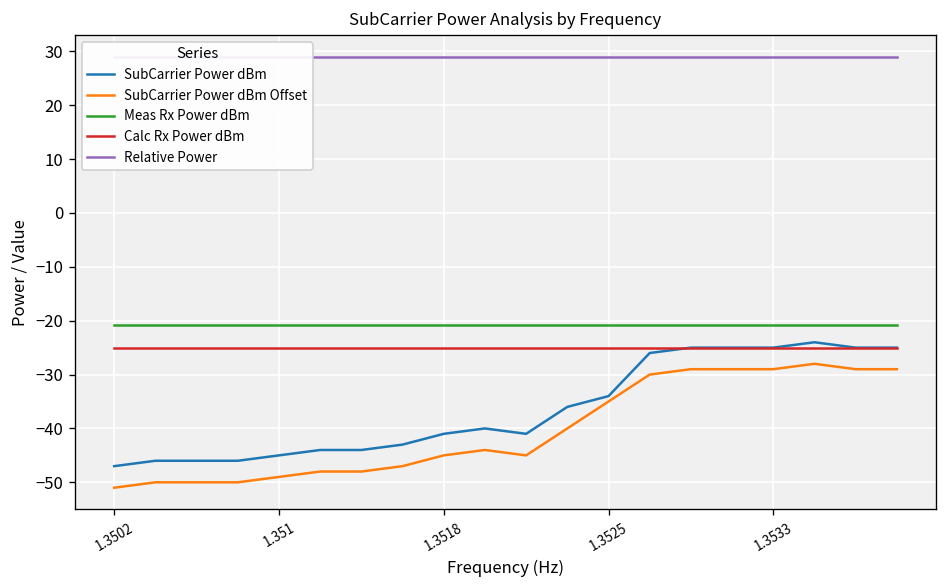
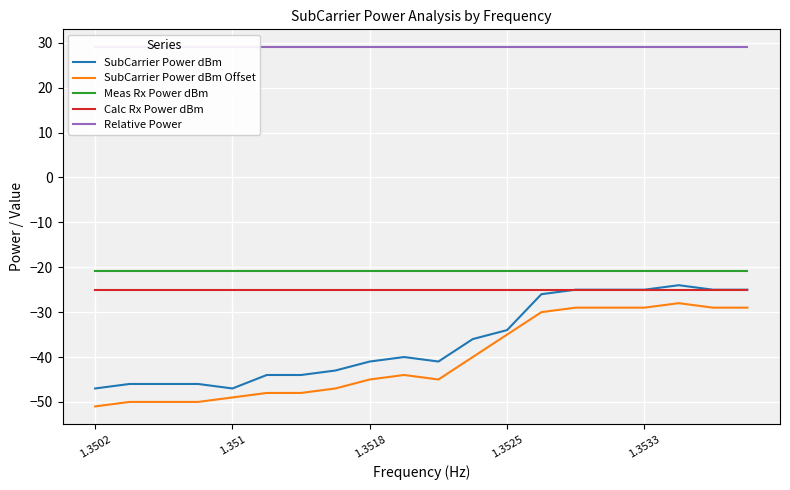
SubCarrier Power dBm, 1.351: -45 -> -47
